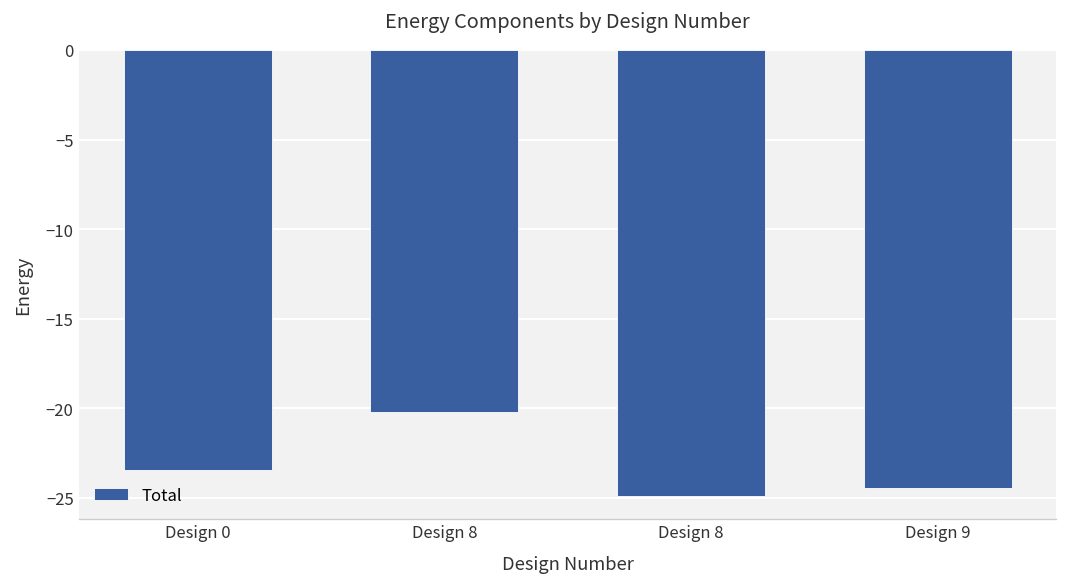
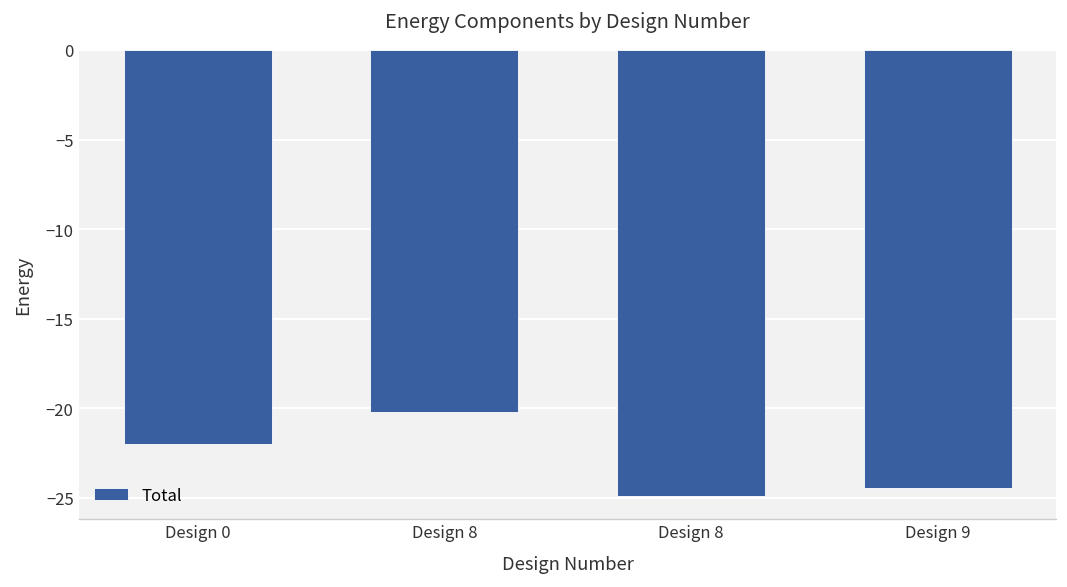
Design 0: -23.5 -> -22.0
